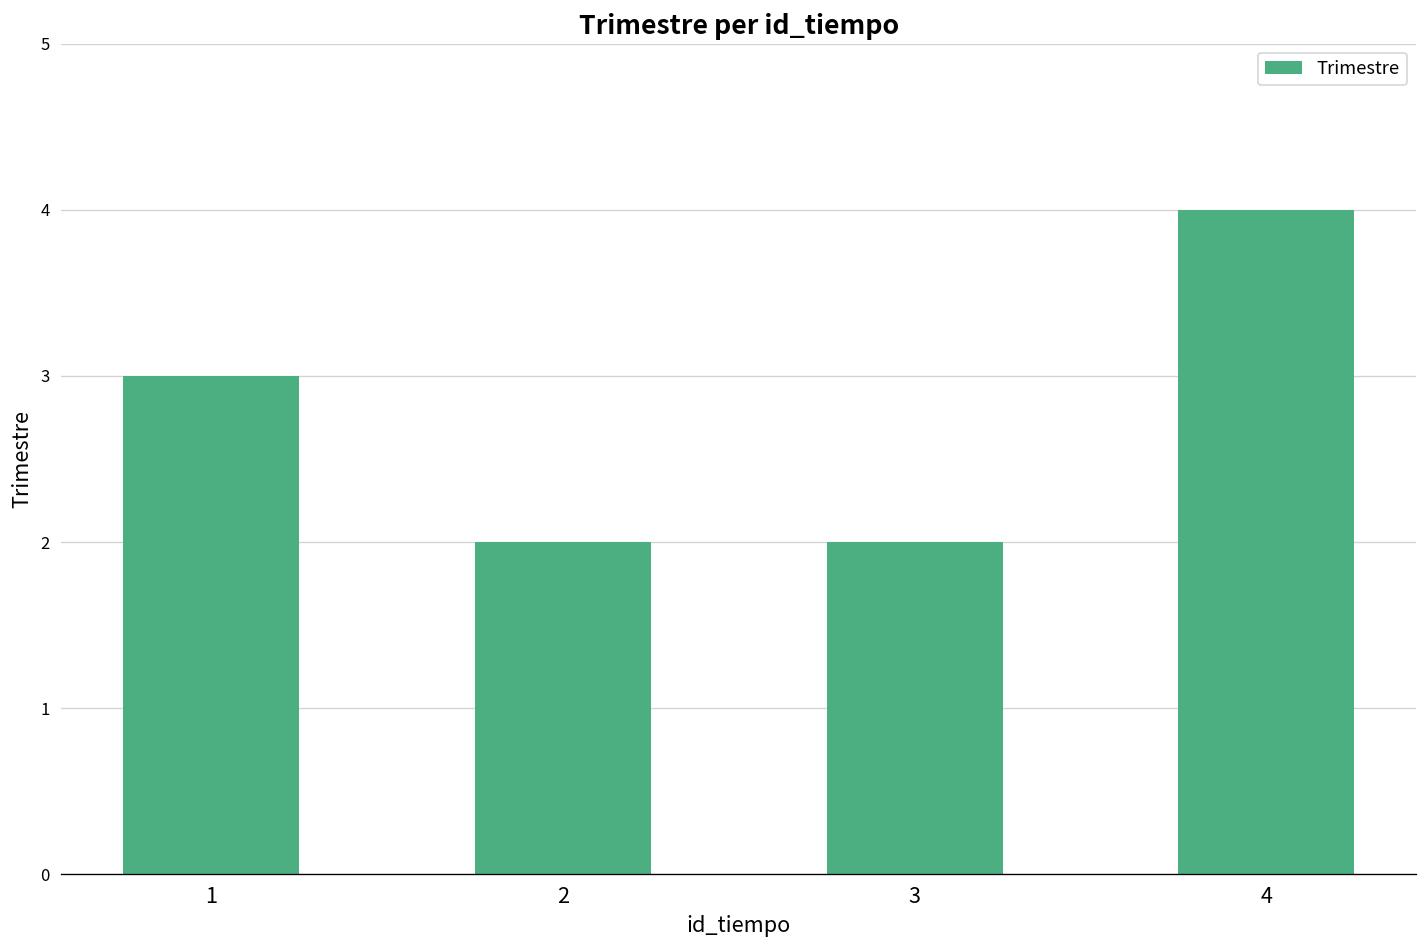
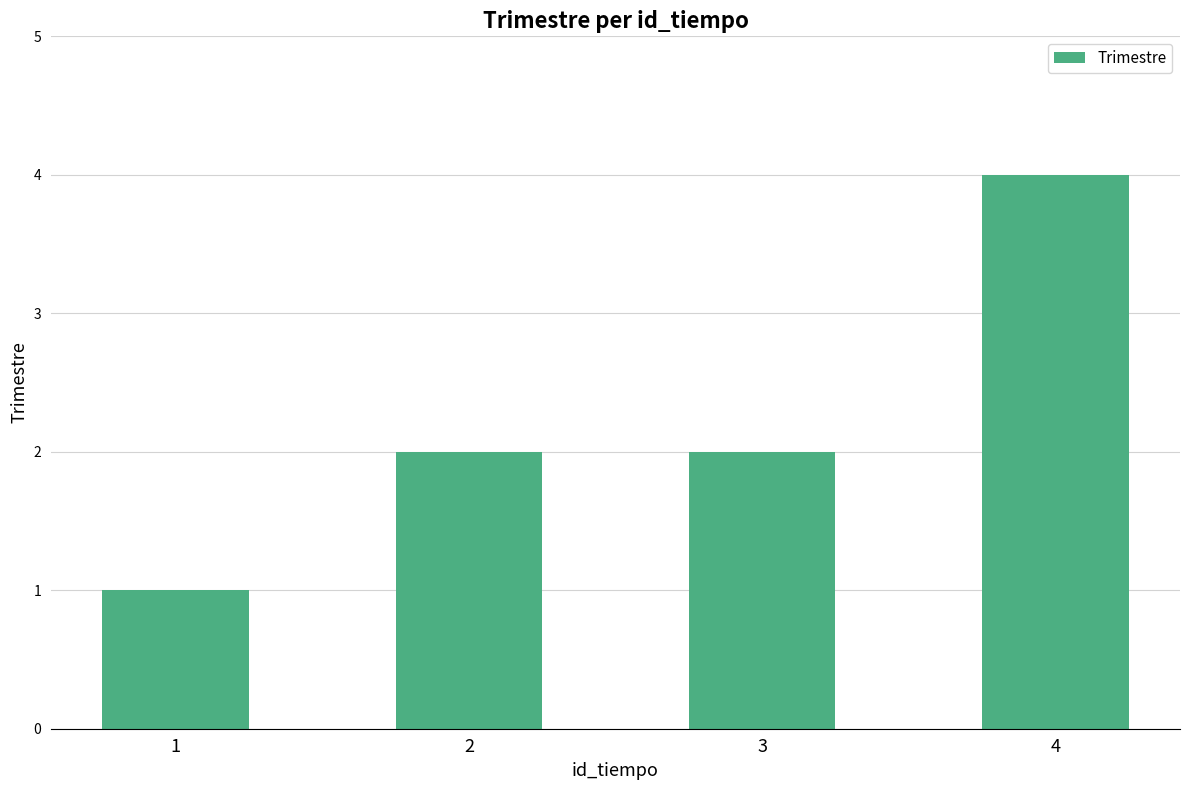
1: 3 -> 1
